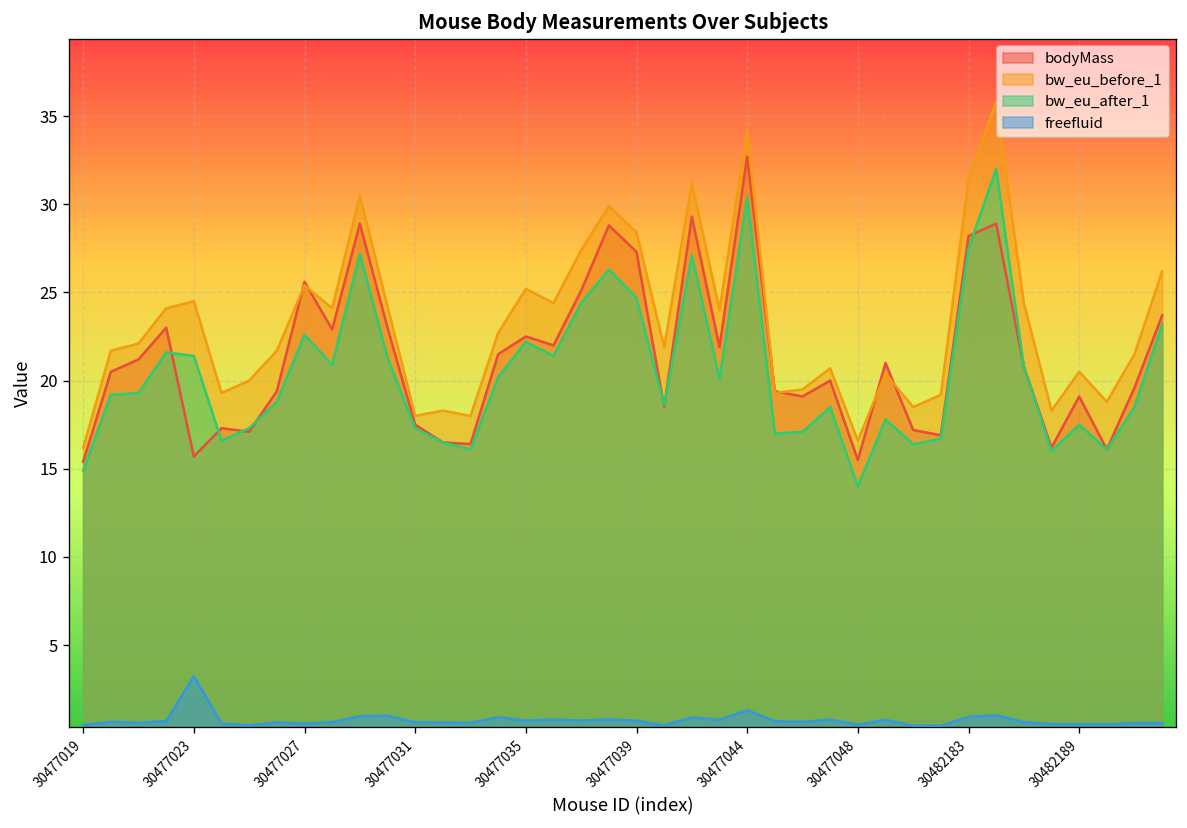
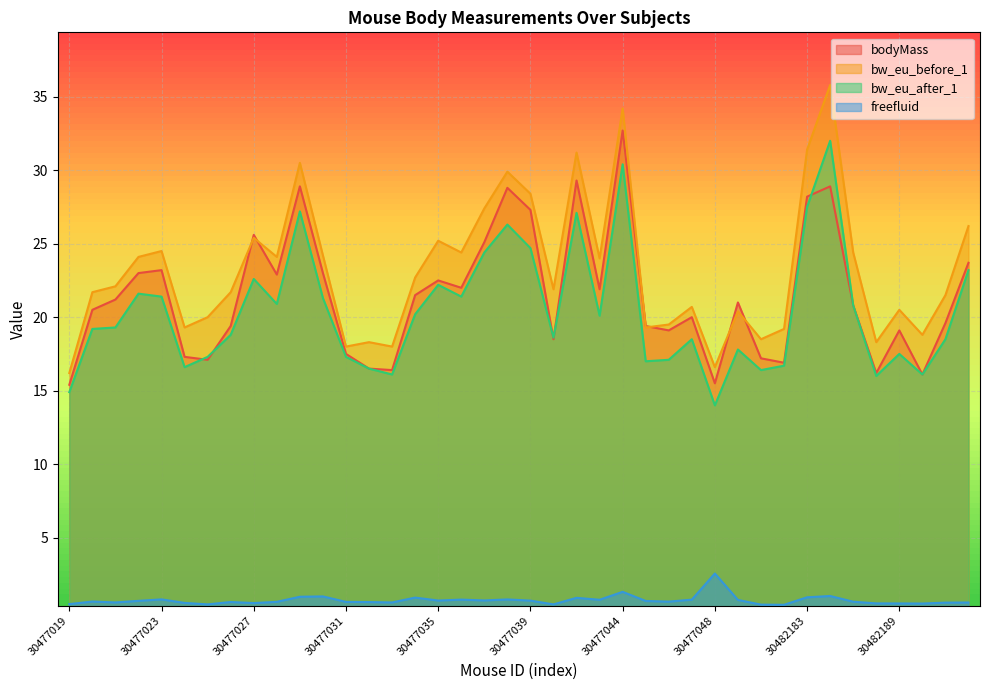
bodyMass, 30477023: 15.7 -> 23.2
freefluid, 30477023: 3.2 -> 0.8
freefluid, 30477048: 0.5 -> 2.6
